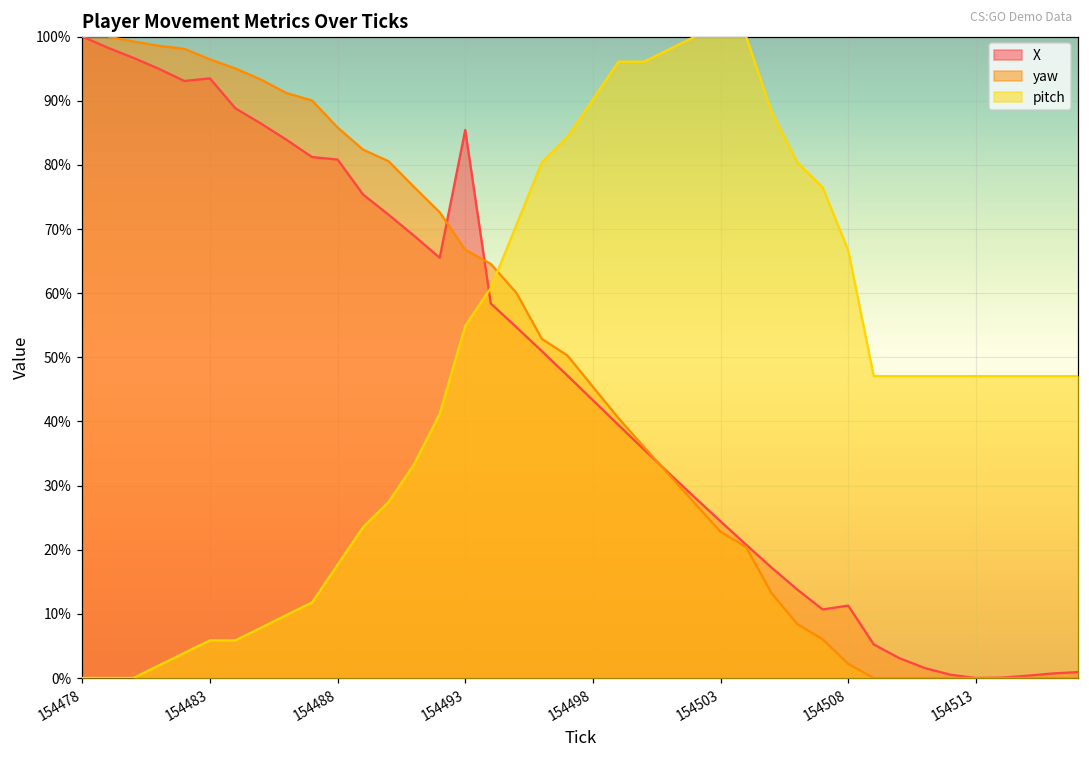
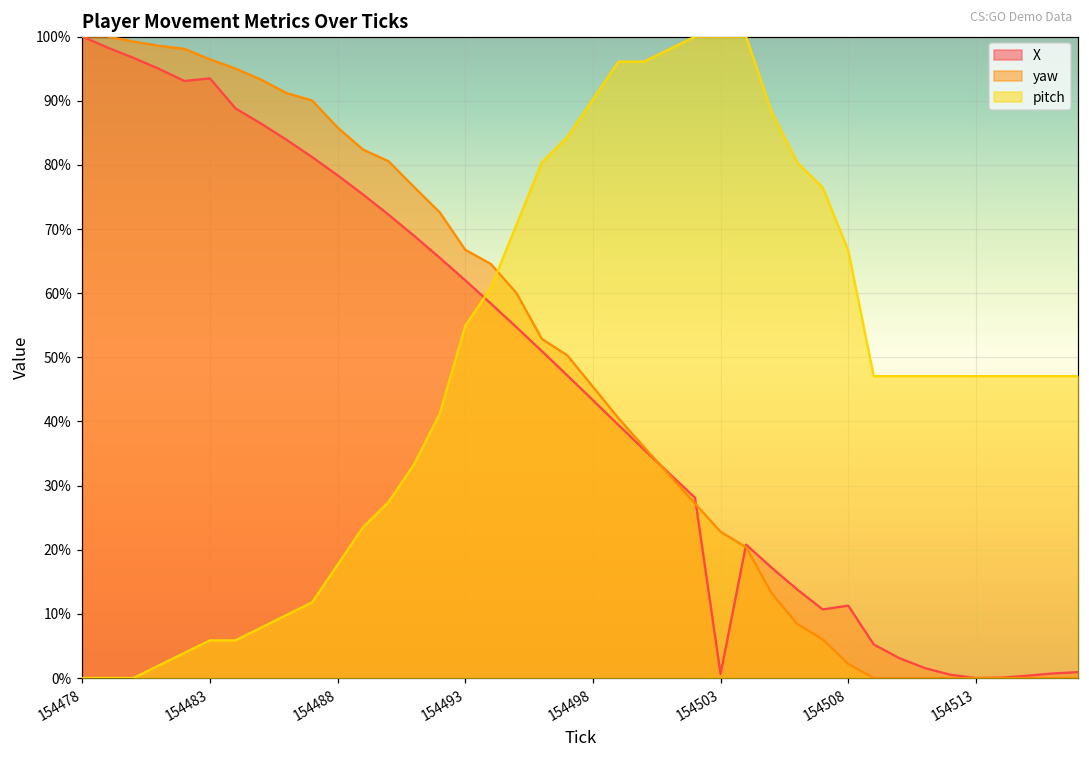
X, 154488: 81% -> 78%
X, 154493: 85% -> 62%
X, 154503: 24% -> 1%
